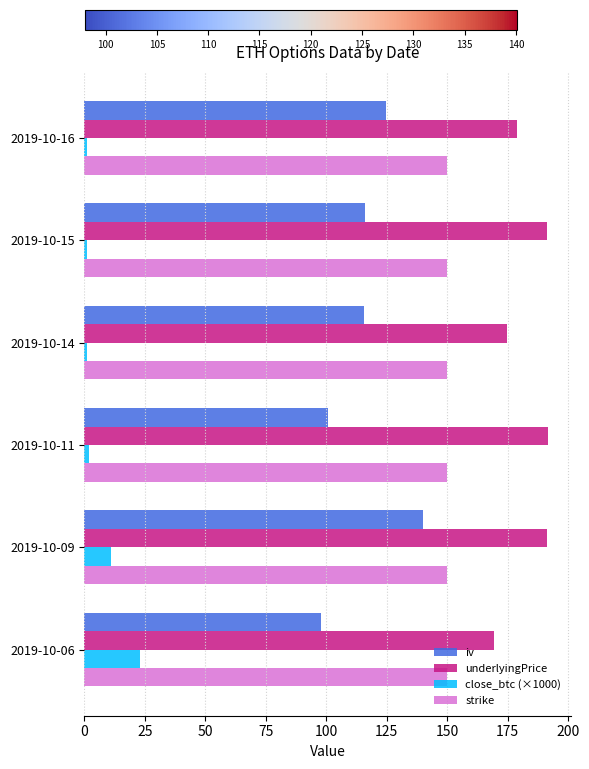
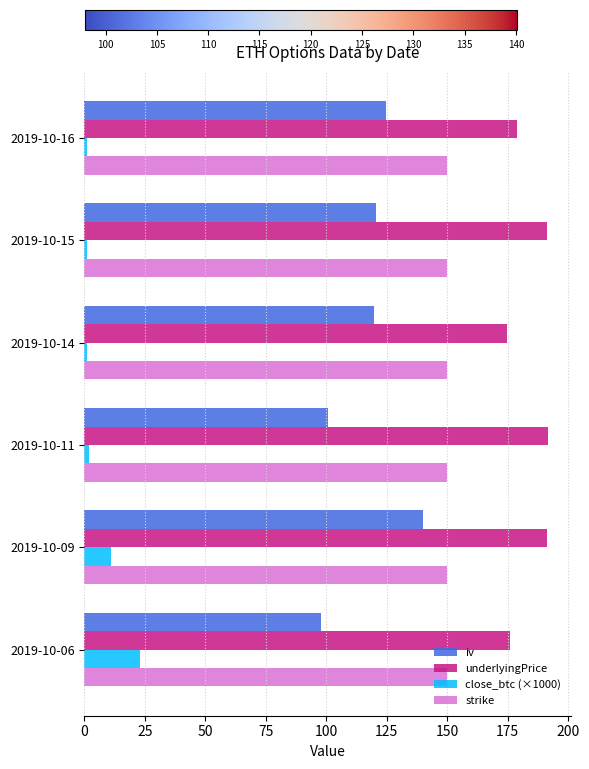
iv, 2019-10-15: 116 -> 120
iv, 2019-10-14: 116 -> 120
underlyingPrice, 2019-10-06: 169 -> 176
